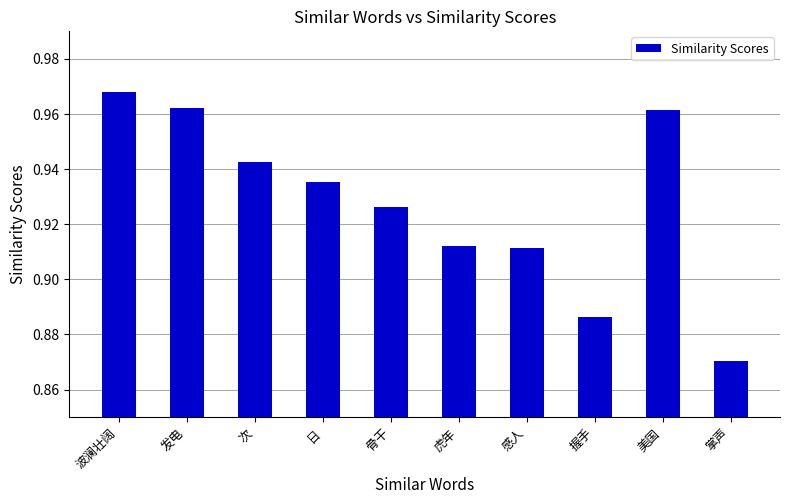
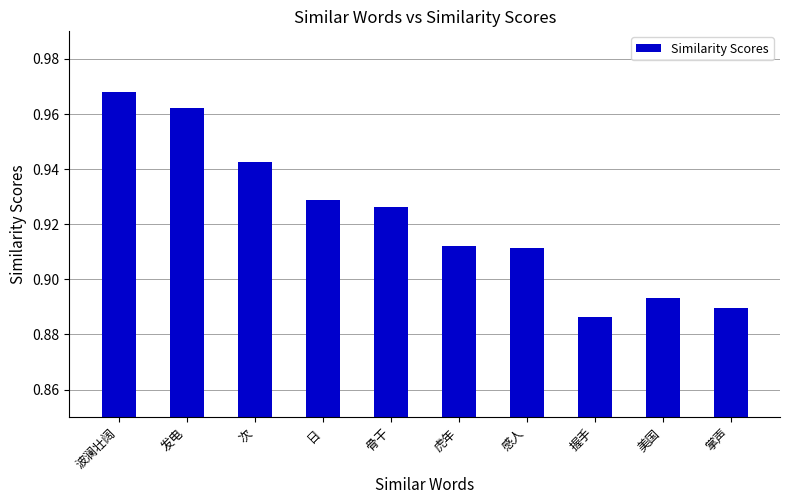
日: 0.935 -> 0.929
美国: 0.962 -> 0.893
掌声: 0.871 -> 0.889
